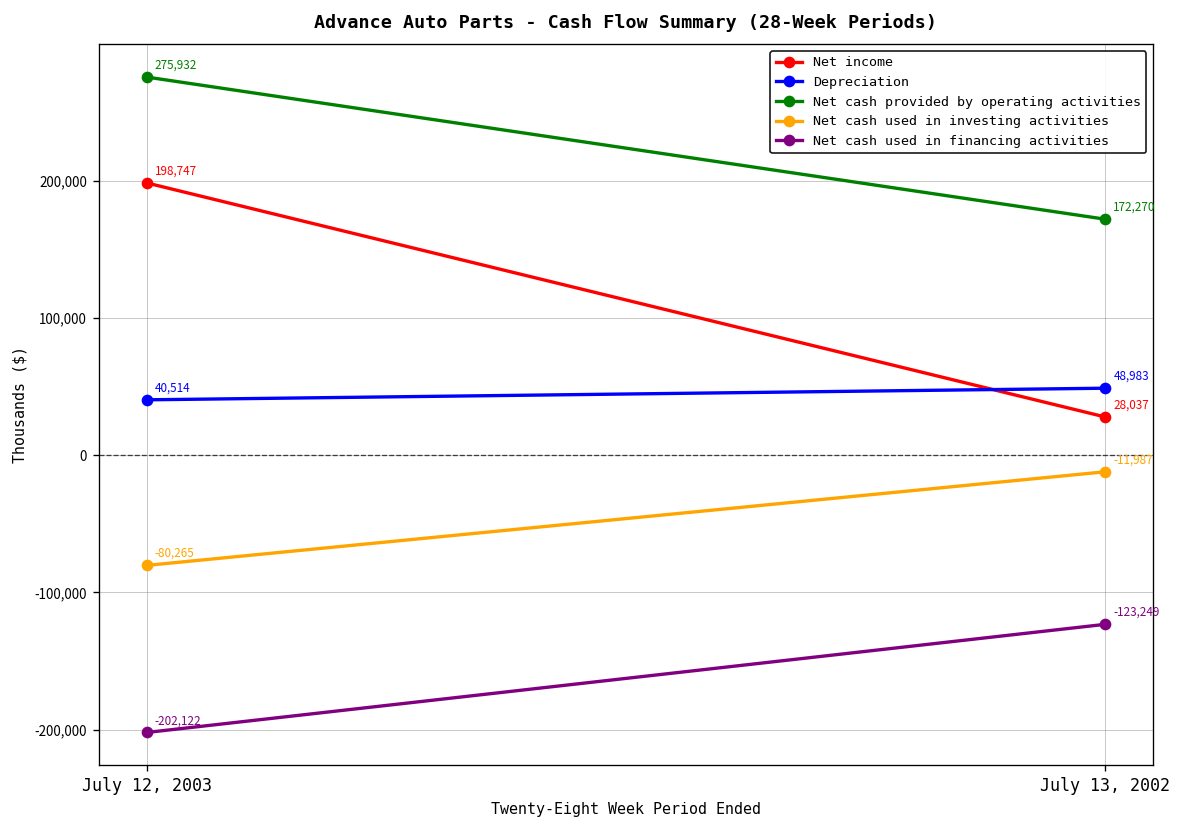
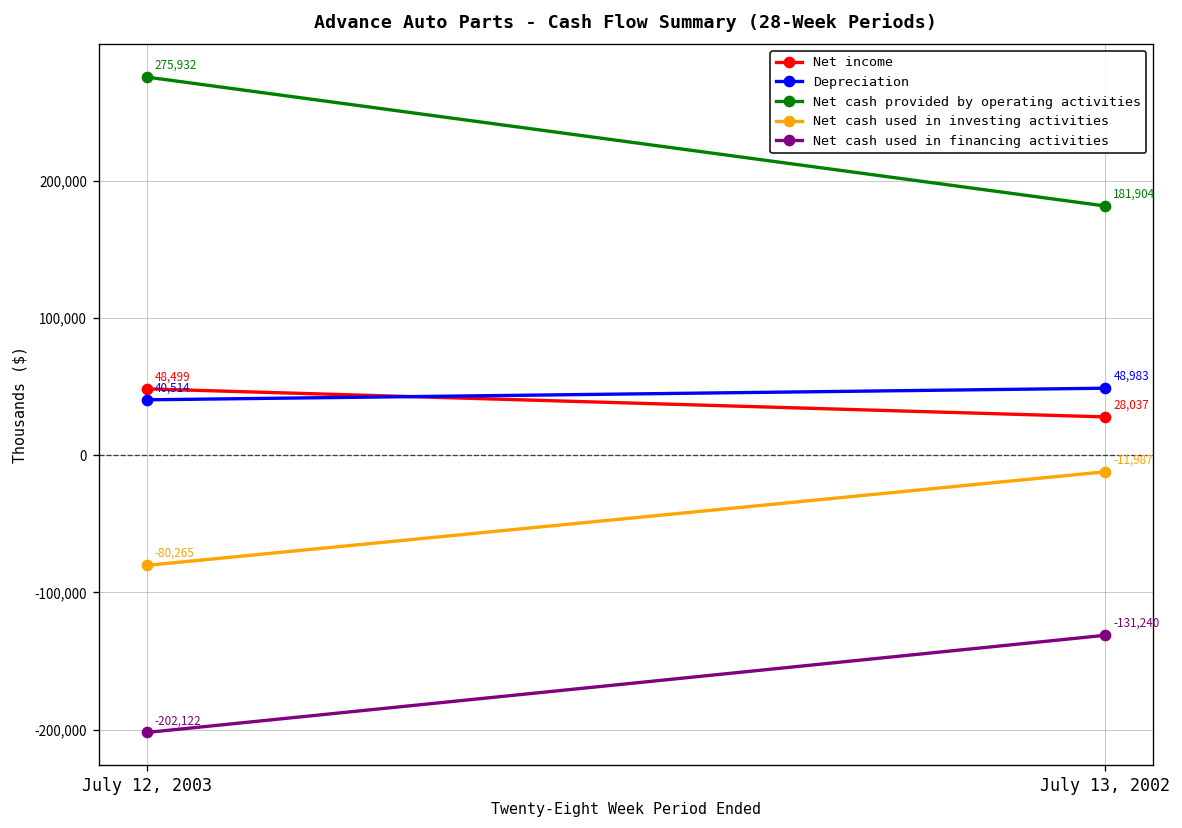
Net income, July 12, 2003: 198,747 -> 48,499
Net cash provided by operating activities, July 13, 2002: 172,270 -> 181,904
Net cash used in financing activities, July 13, 2002: -123,249 -> -131,240
